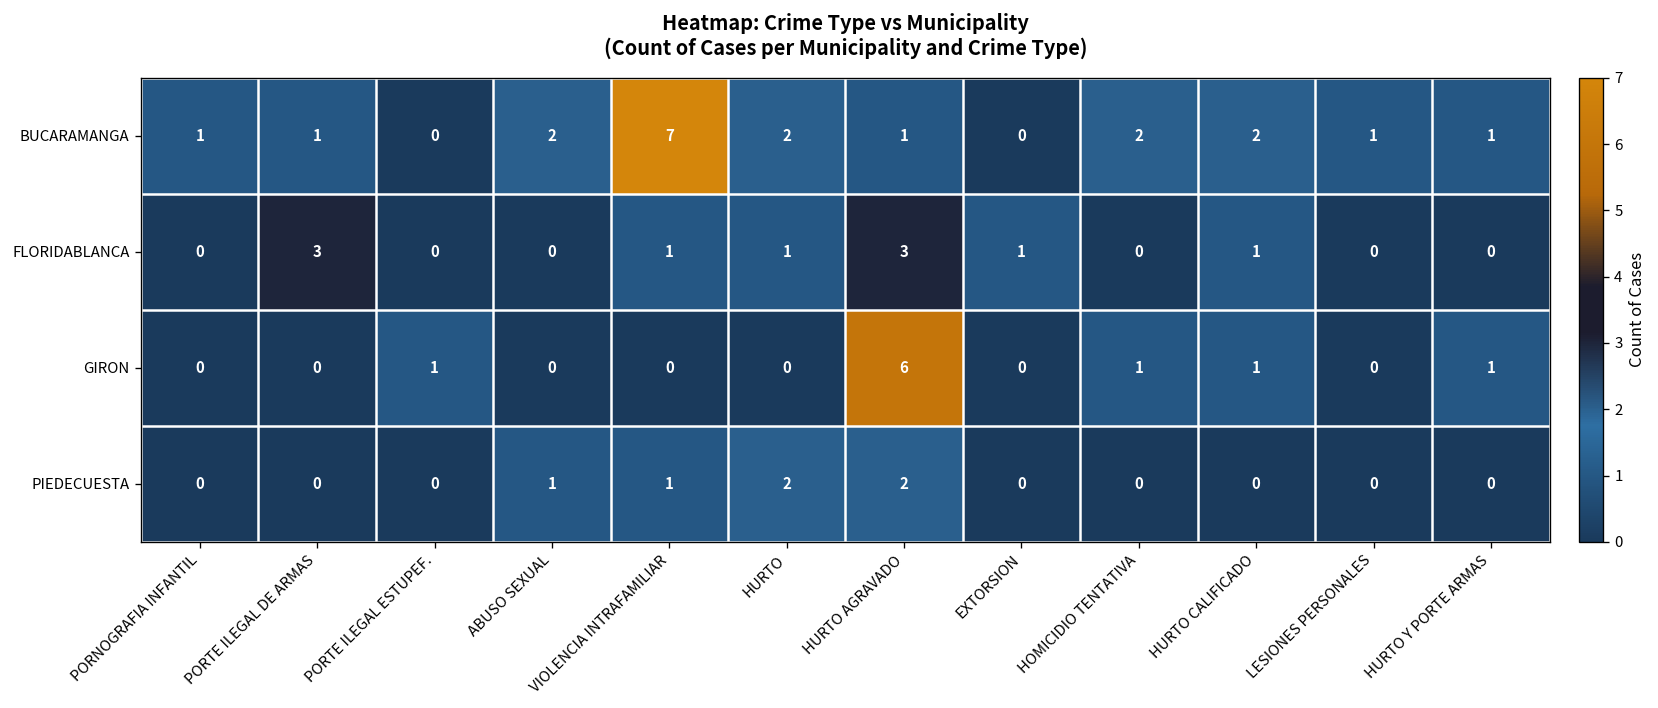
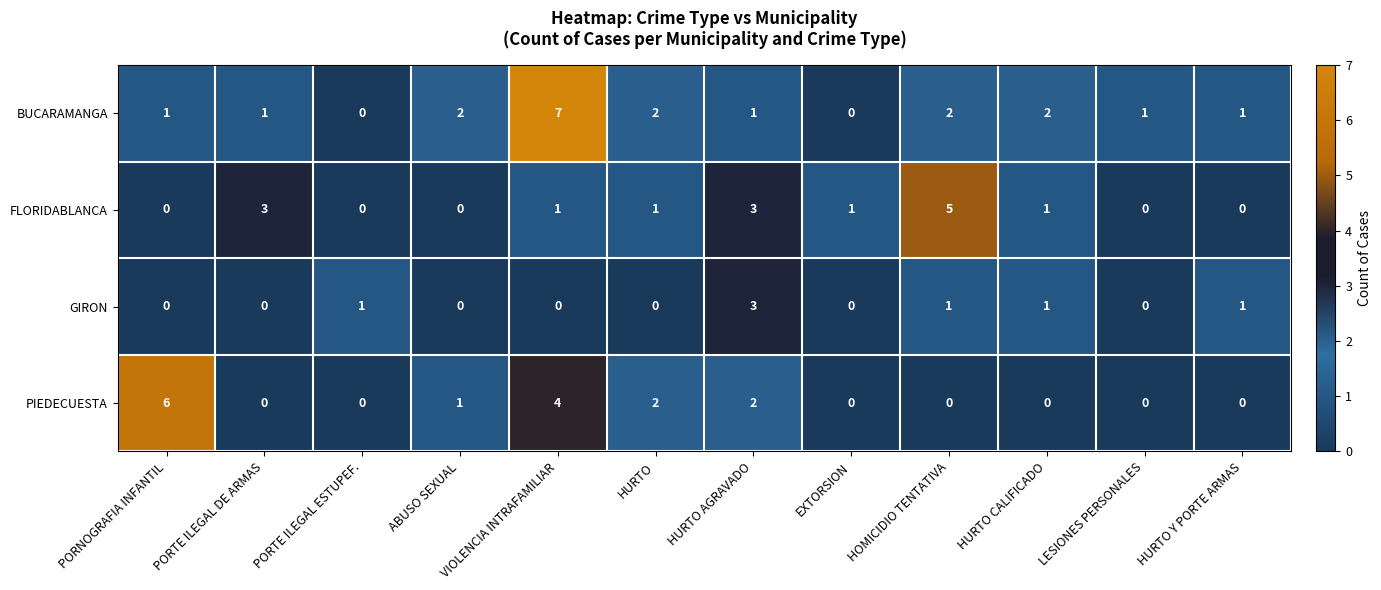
FLORIDABLANCA, HOMICIDIO TENTATIVA: 0 -> 5
GIRON, HURTO AGRAVADO: 6 -> 3
PIEDECUESTA, PORNOGRAFIA INFANTIL: 0 -> 6
PIEDECUESTA, VIOLENCIA INTRAFAMILIAR: 1 -> 4
